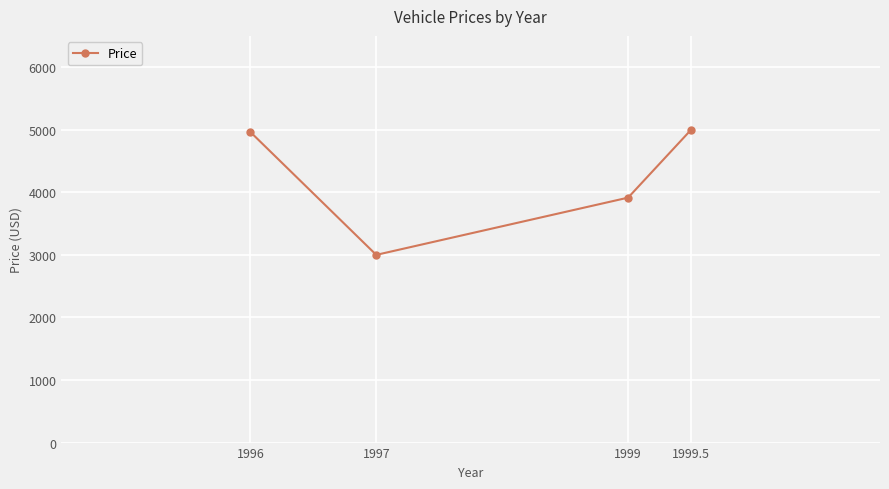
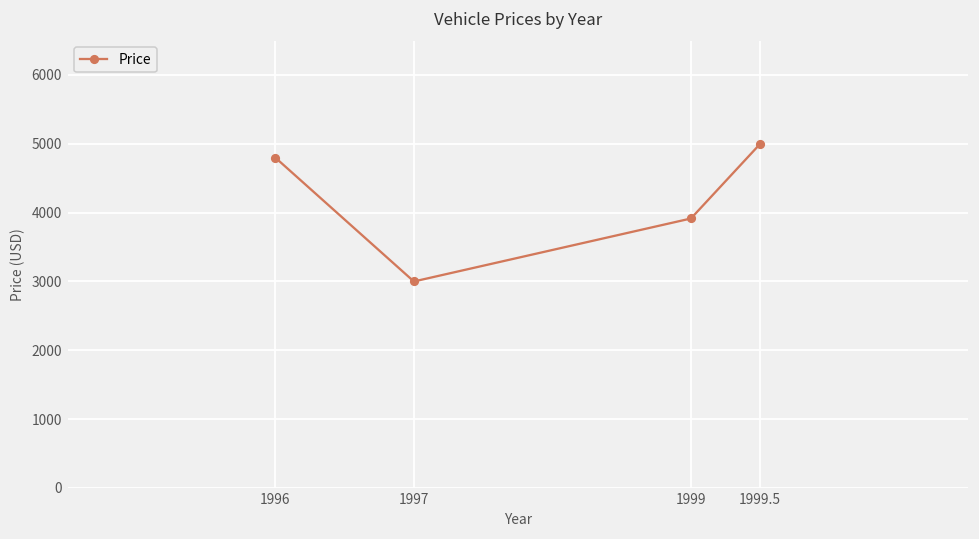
1996: 5000 -> 4800
